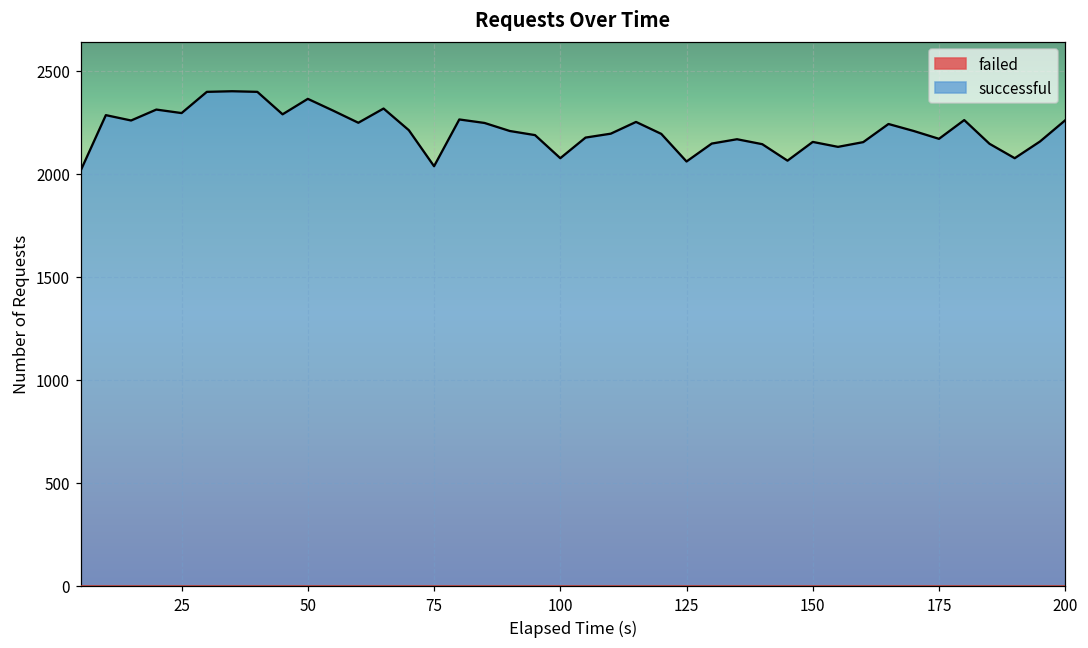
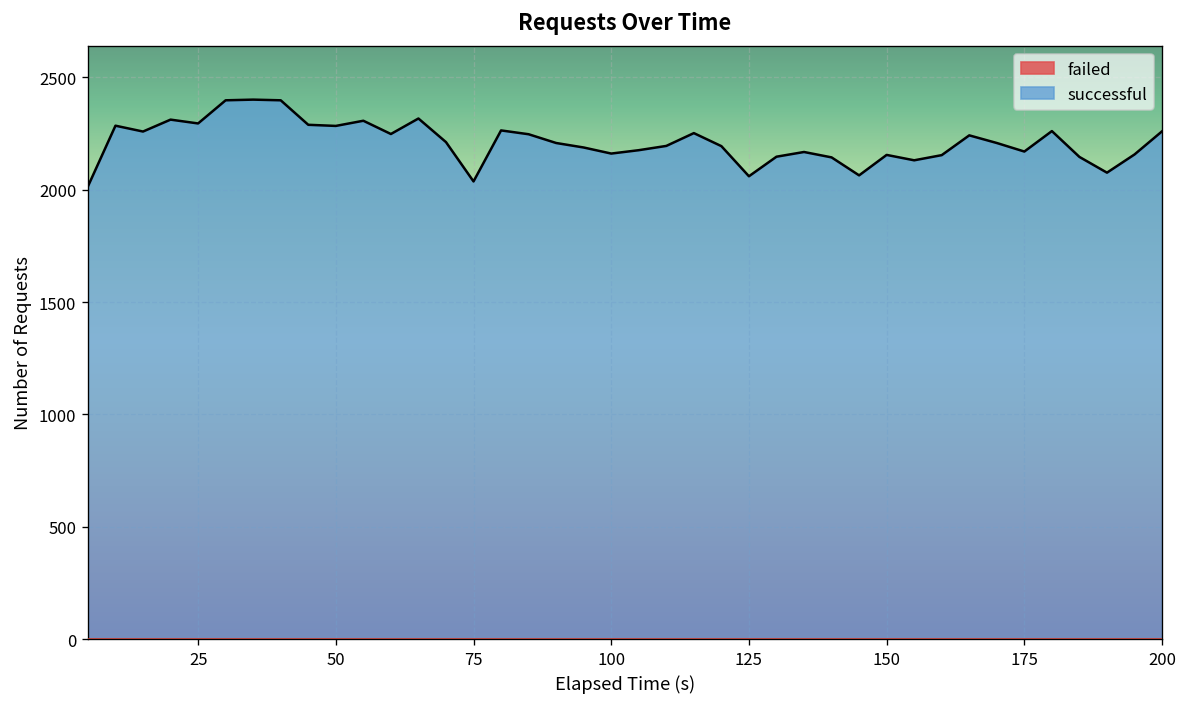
successful, 50: 2360 -> 2280
successful, 100: 2080 -> 2160
